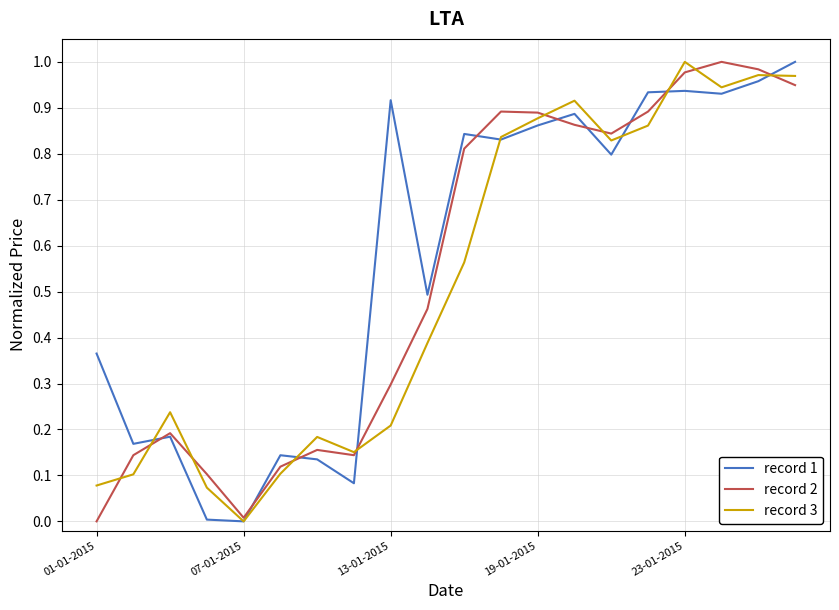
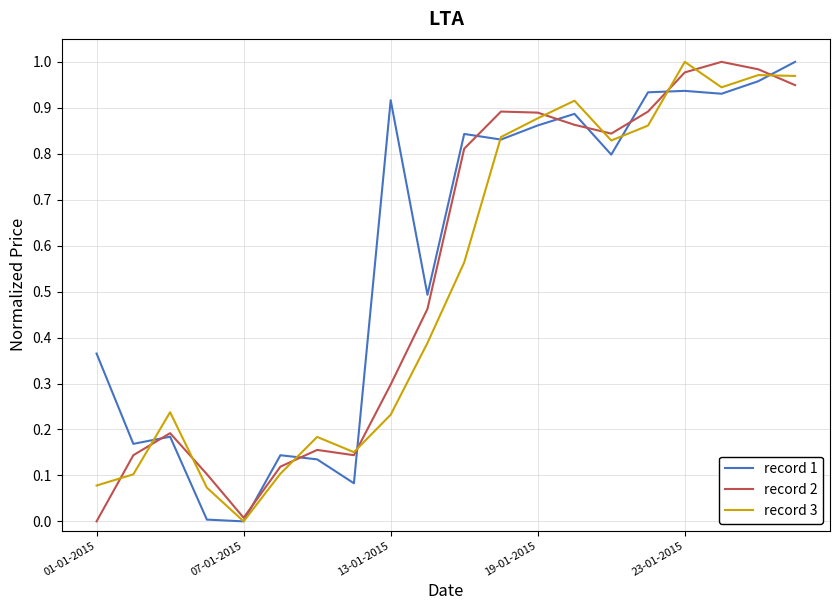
record 3, 13-01-2015: 0.21 -> 0.23
